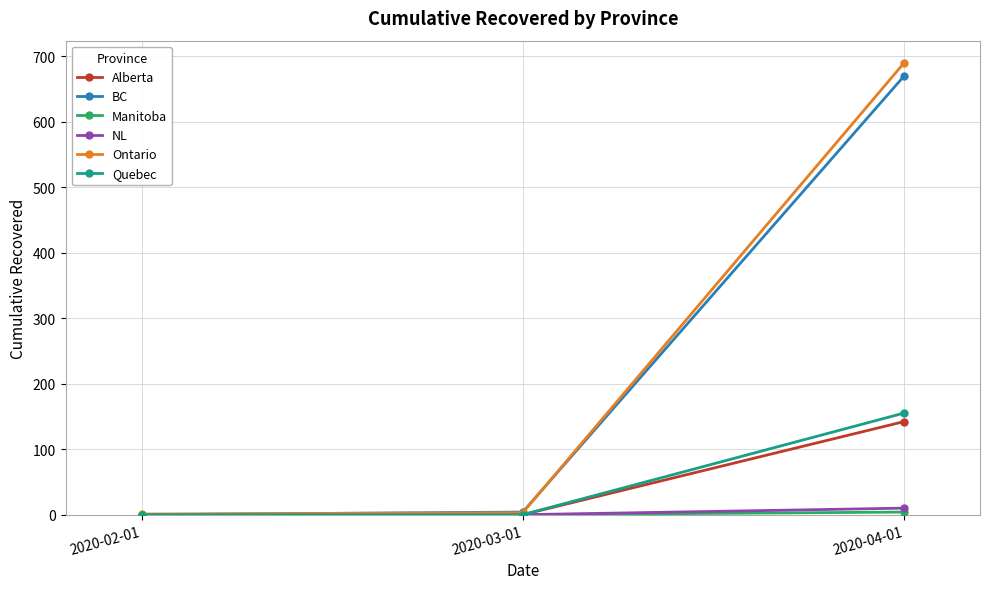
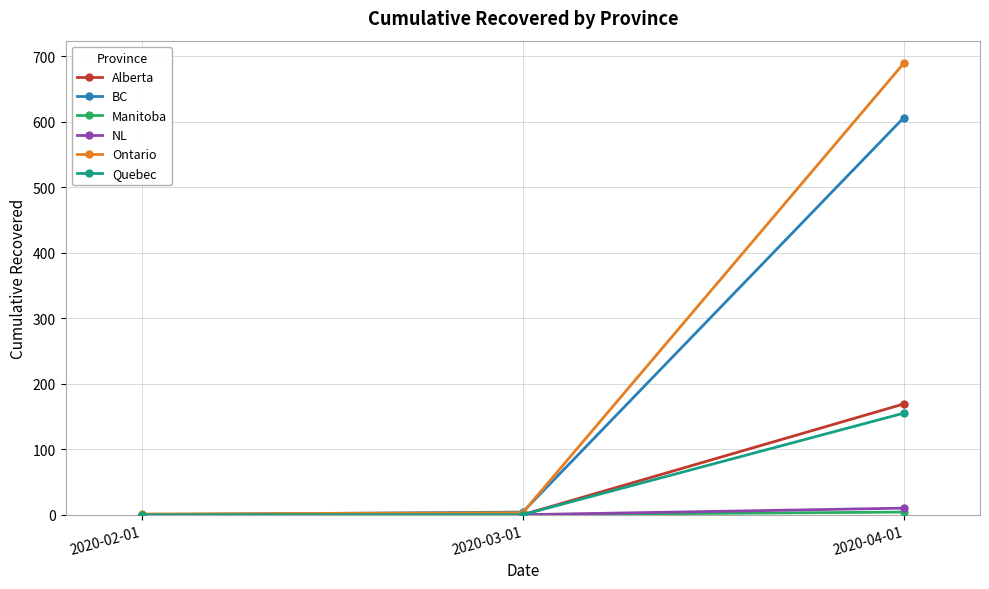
Alberta, 2020-04-01: 140 -> 170
BC, 2020-04-01: 670 -> 610
